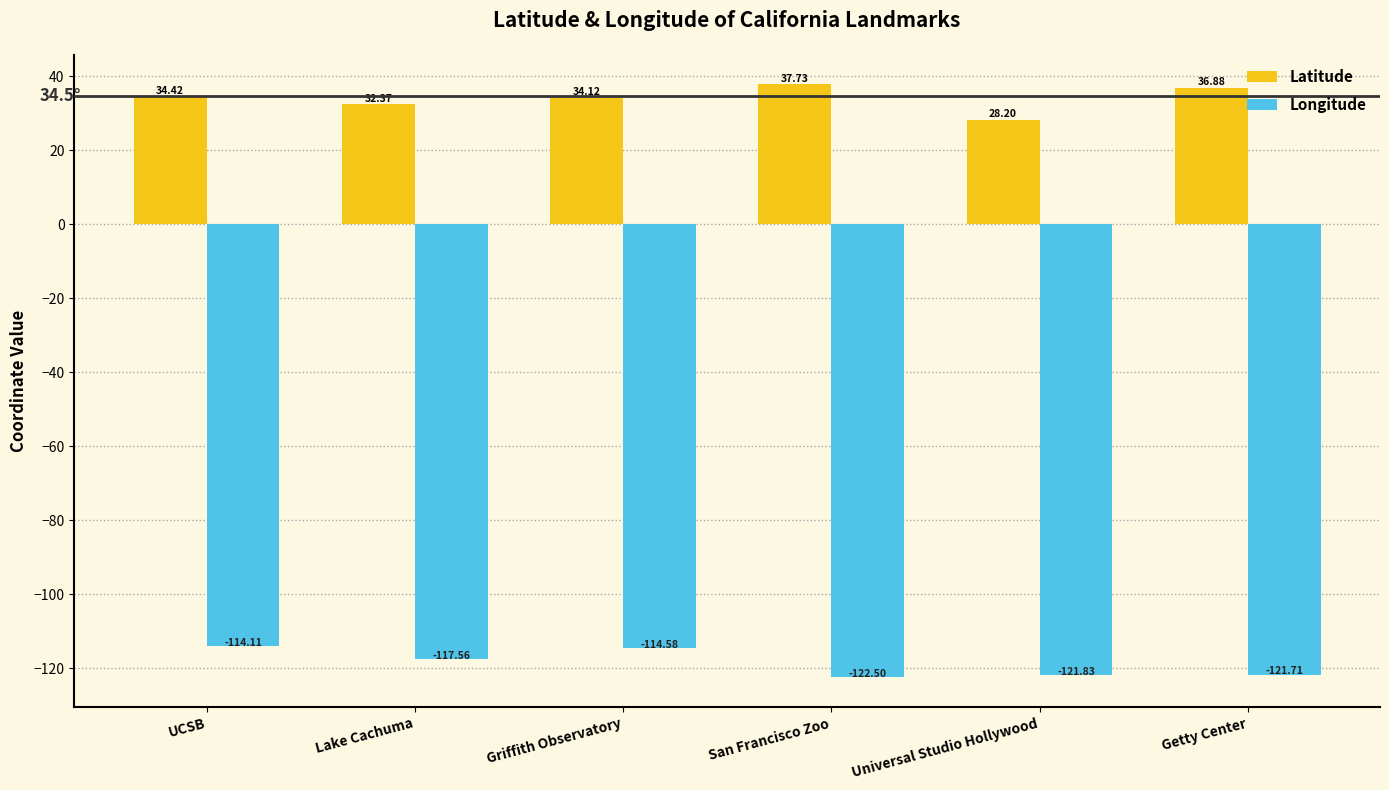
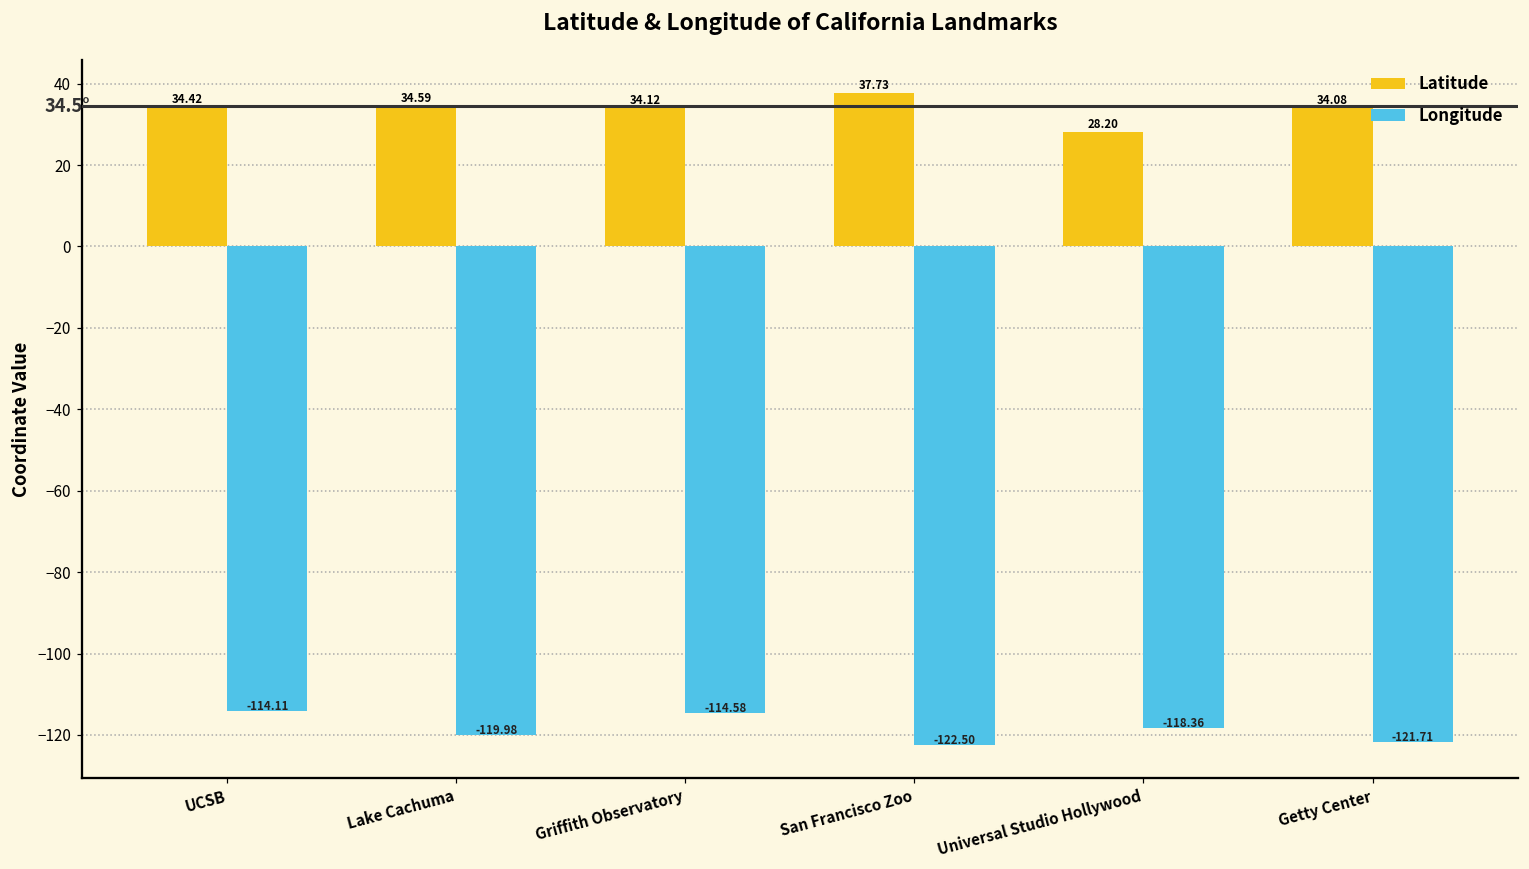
Latitude, Lake Cachuma: 32.37 -> 34.59
Longitude, Lake Cachuma: -117.56 -> -119.98
Longitude, Universal Studio Hollywood: -121.83 -> -118.36
Latitude, Getty Center: 36.88 -> 34.08
